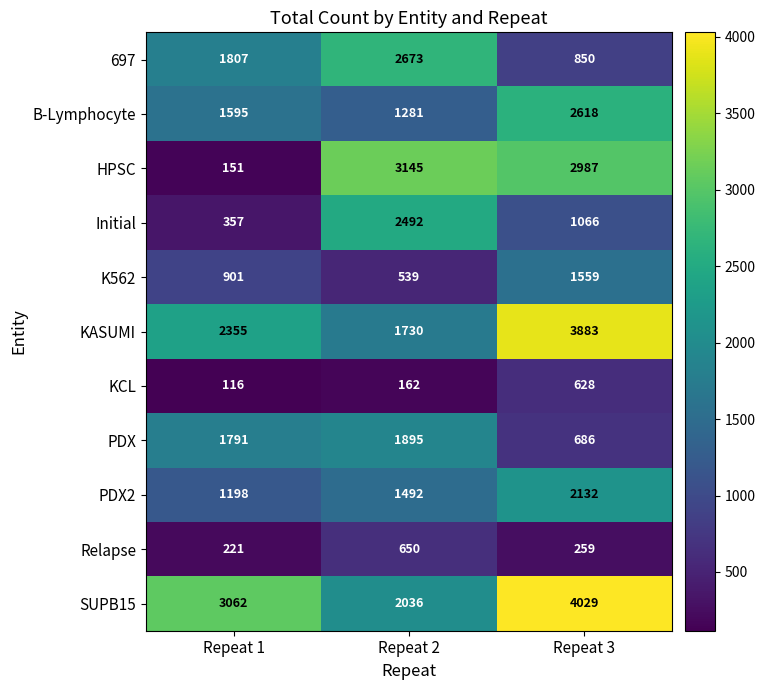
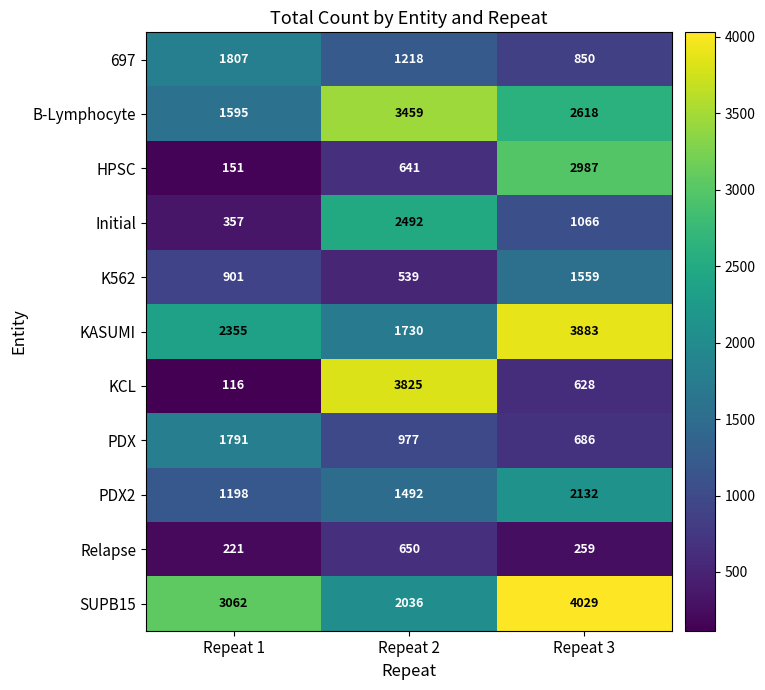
697, Repeat 2: 2673 -> 1218
B-Lymphocyte, Repeat 2: 1281 -> 3459
HPSC, Repeat 2: 3145 -> 641
KCL, Repeat 2: 162 -> 3825
PDX, Repeat 2: 1895 -> 977
